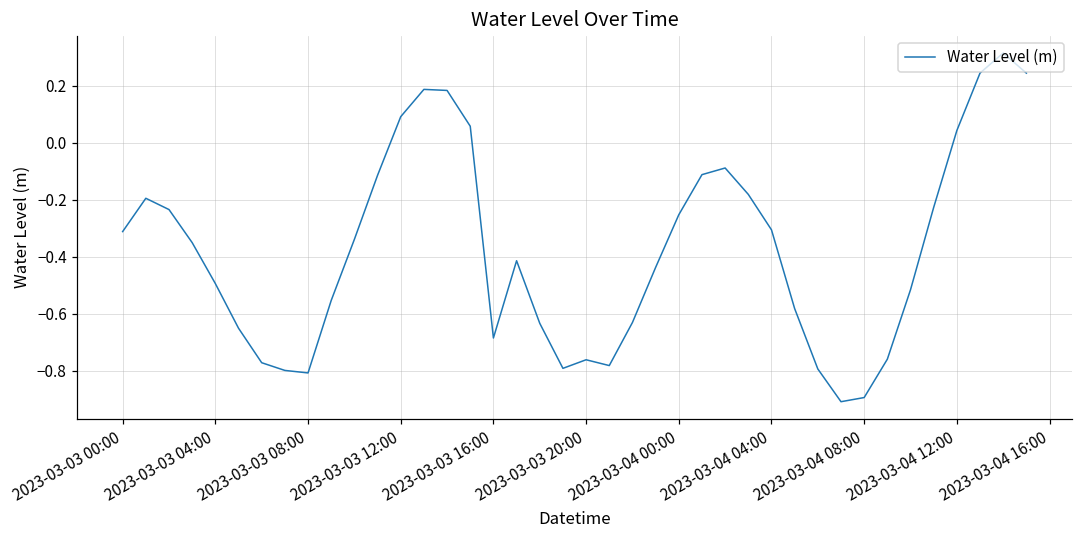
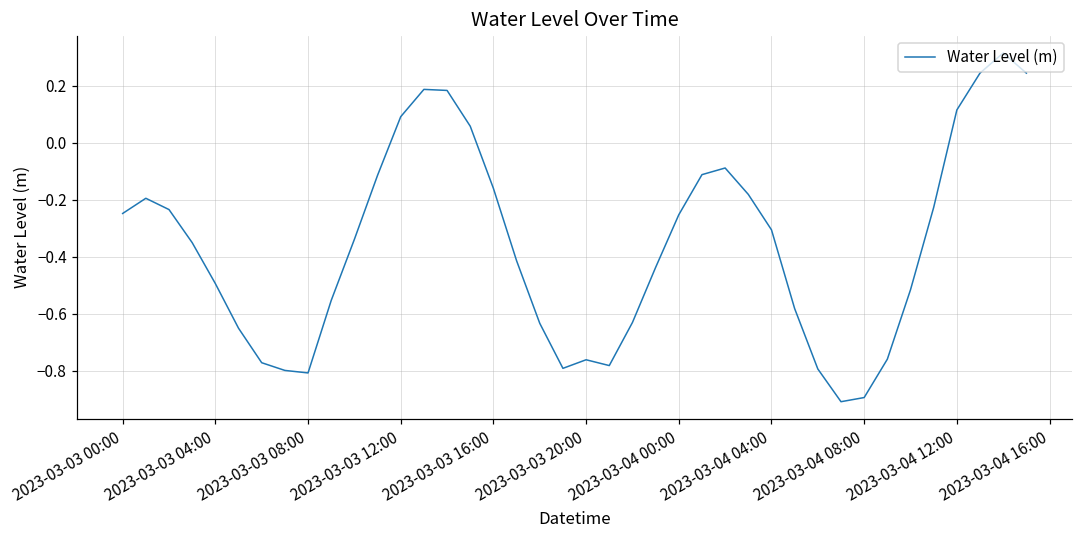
2023-03-03 00:00: -0.31 -> -0.25
2023-03-03 16:00: -0.69 -> -0.16
2023-03-04 12:00: 0.04 -> 0.11
